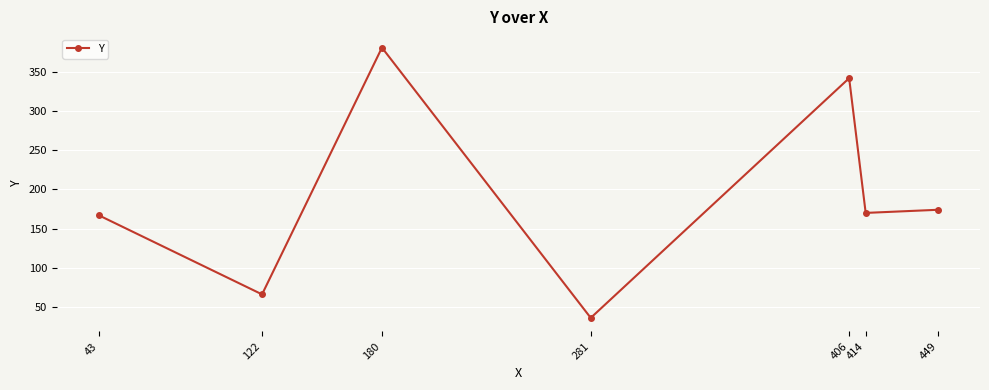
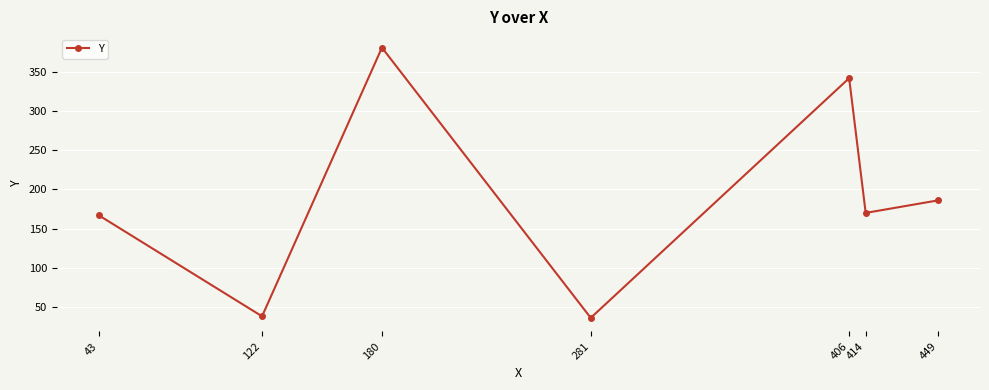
122: 70 -> 40
449: 170 -> 190
